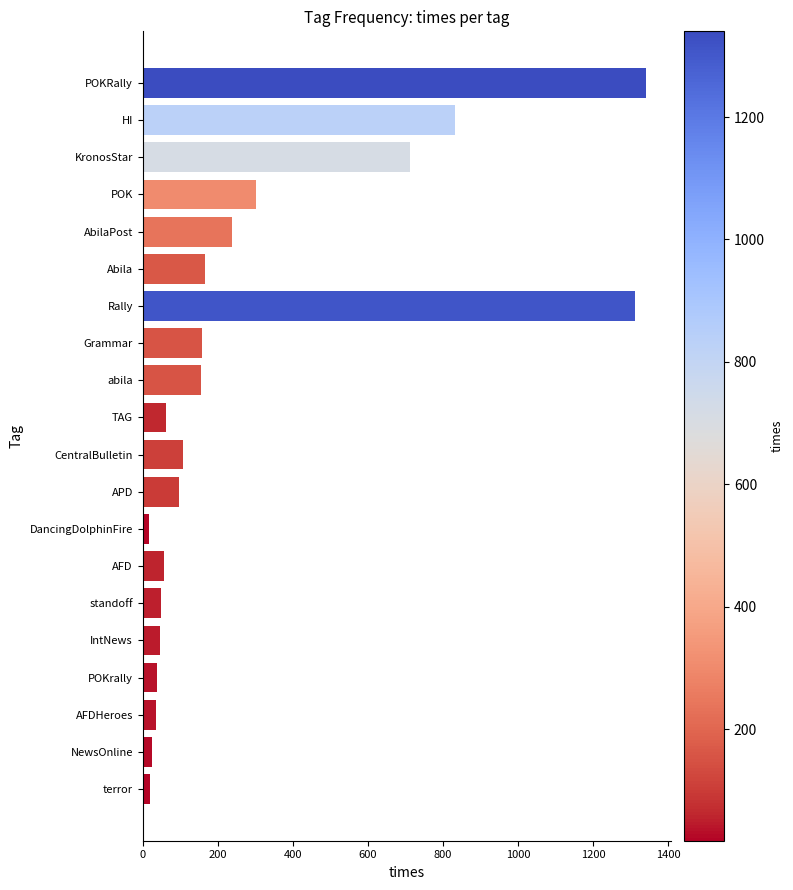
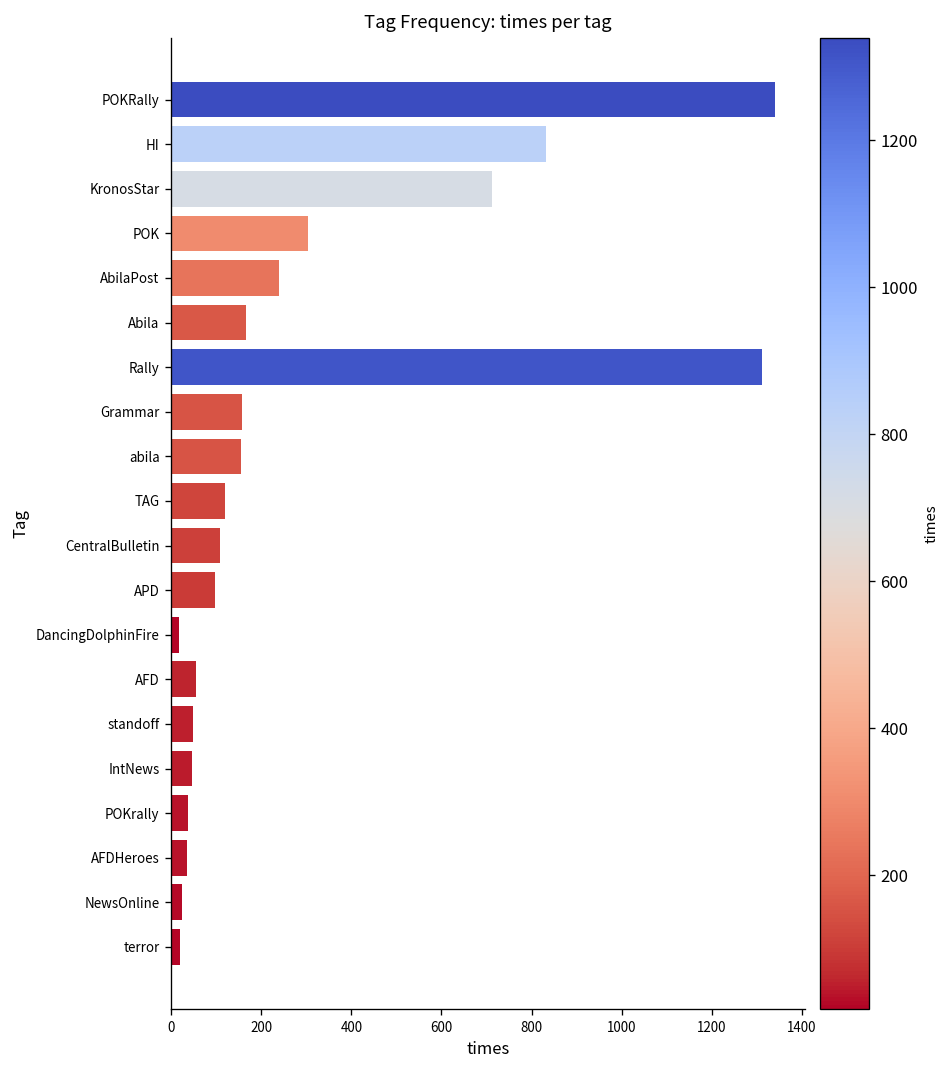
TAG: 60 -> 120
